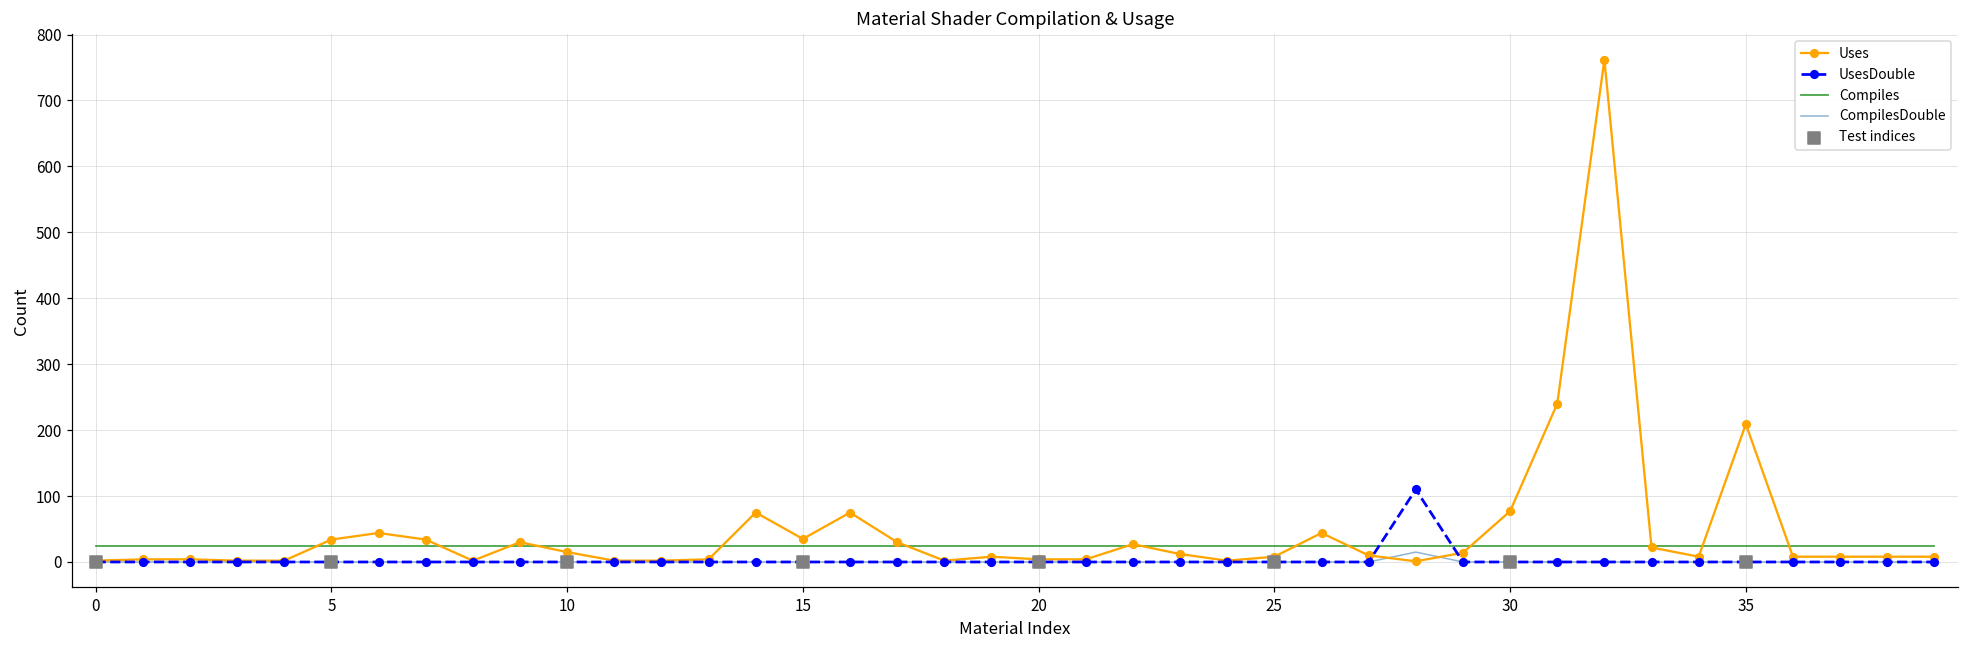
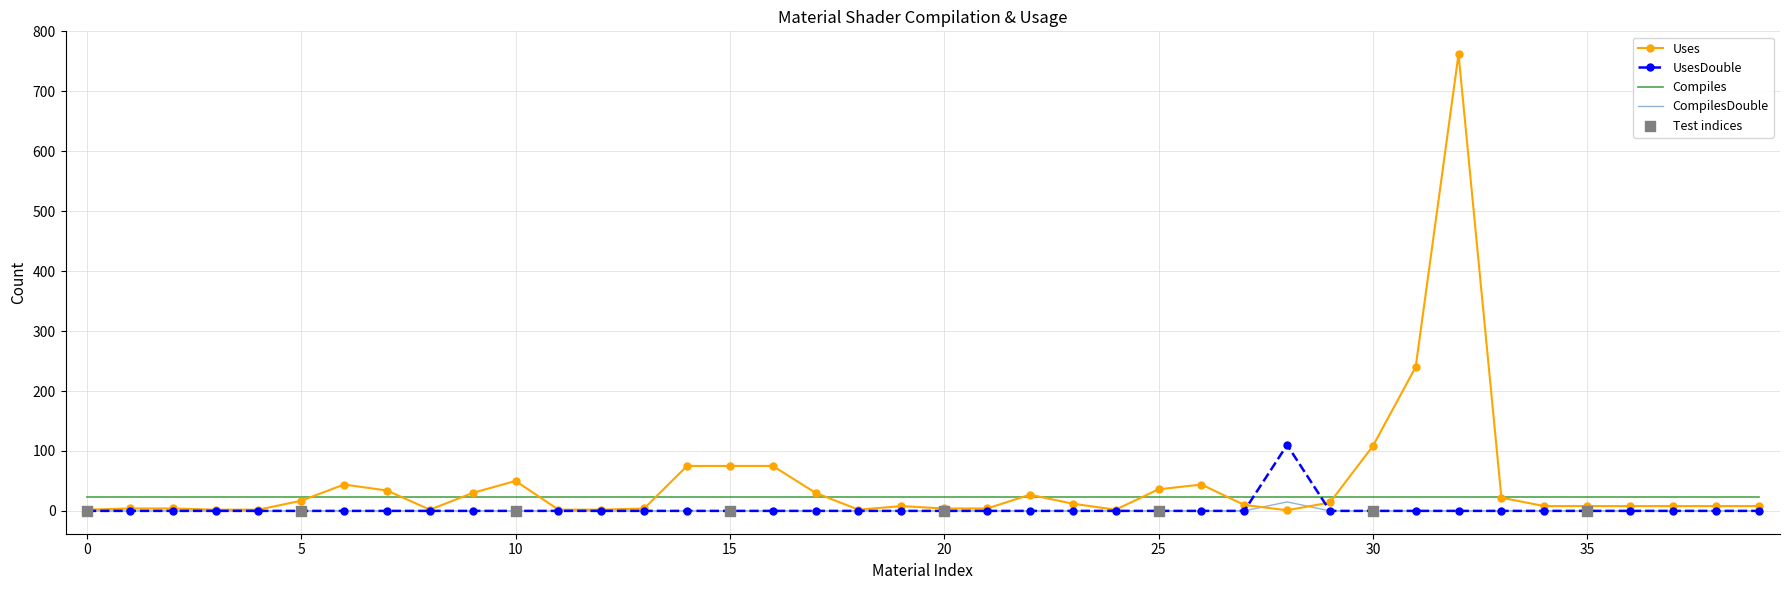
Uses, 5: 30 -> 20
Uses, 10: 20 -> 50
Uses, 15: 40 -> 80
Uses, 25: 10 -> 40
Uses, 30: 80 -> 110
Uses, 35: 210 -> 10
